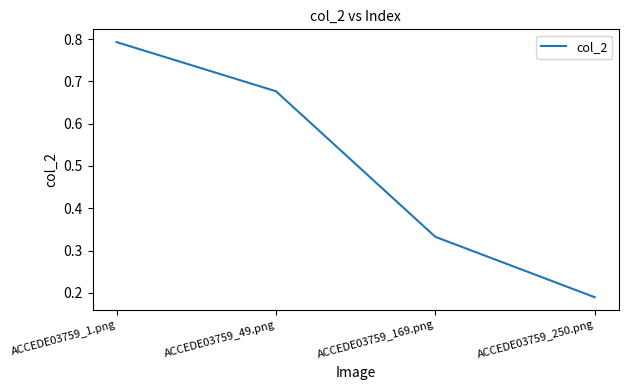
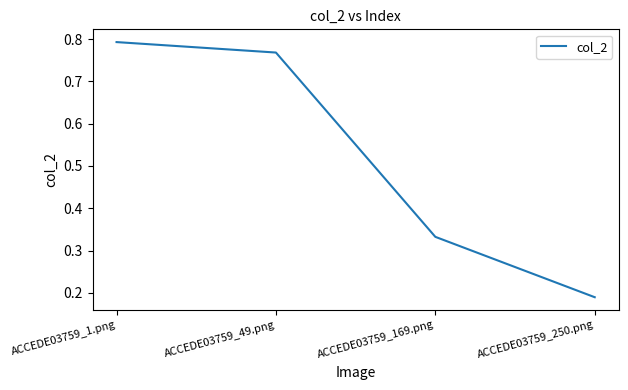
ACCEDE03759_49.png: 0.68 -> 0.77
